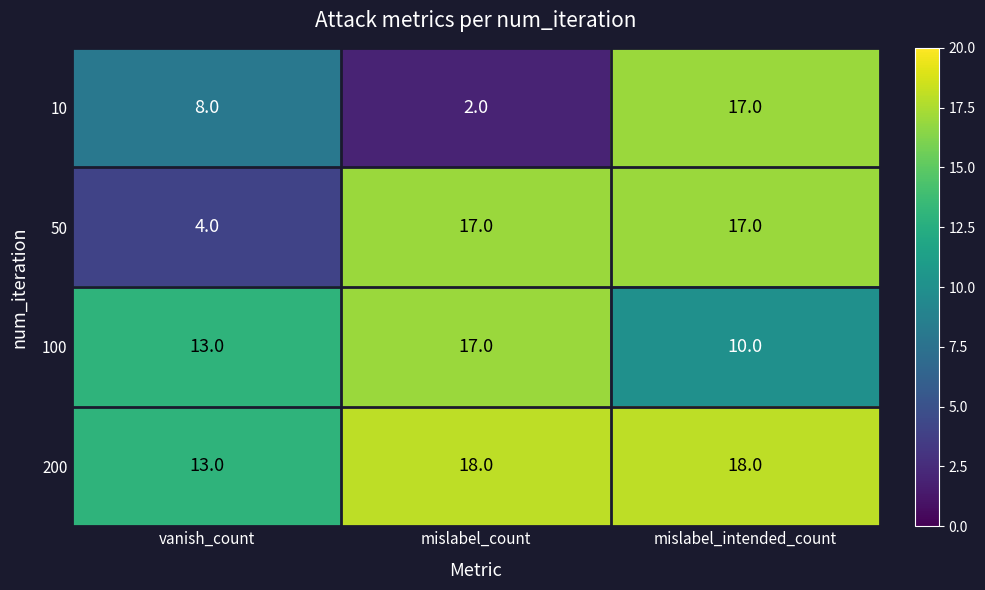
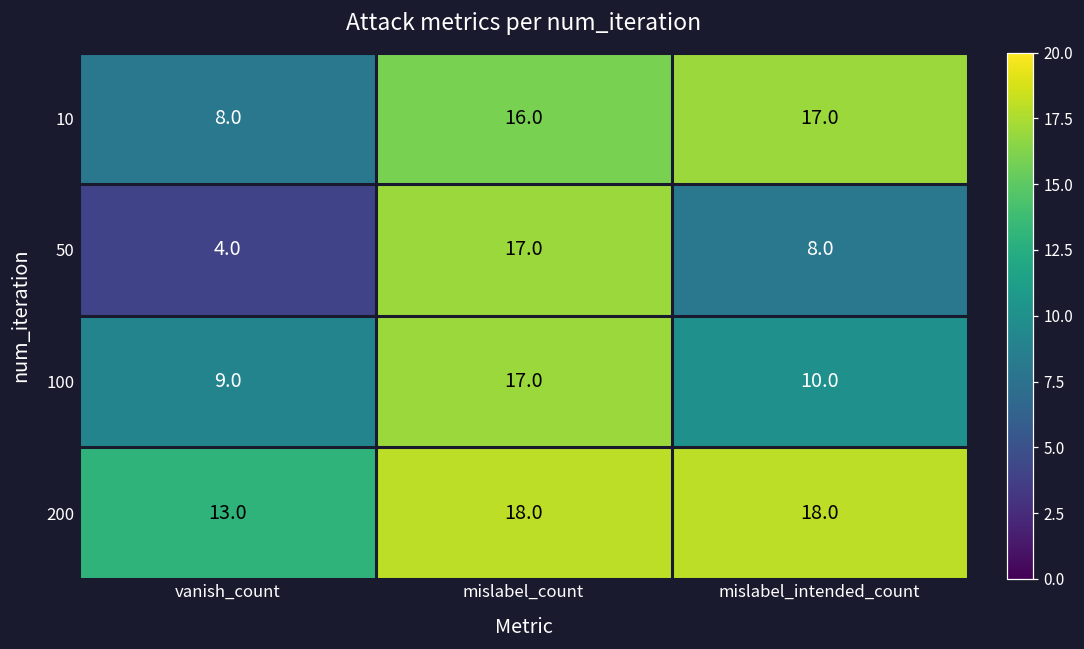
10, mislabel_count: 2.0 -> 16.0
50, mislabel_intended_count: 17.0 -> 8.0
100, vanish_count: 13.0 -> 9.0
